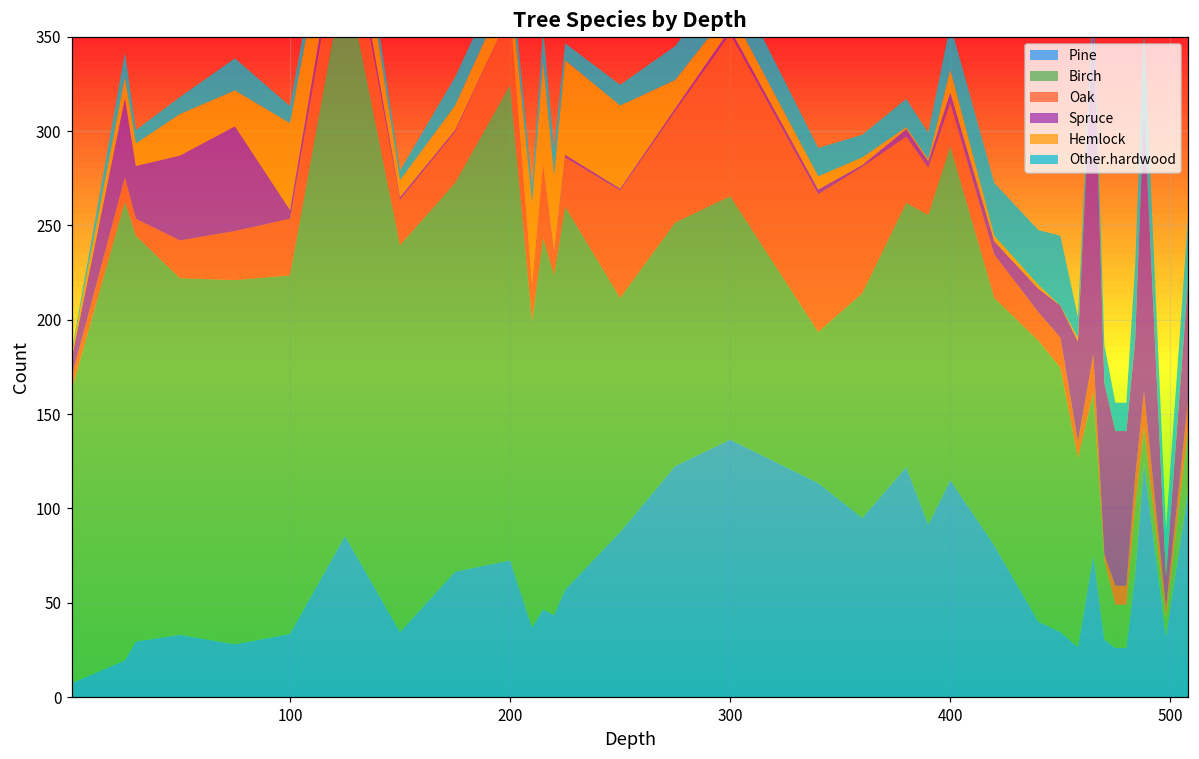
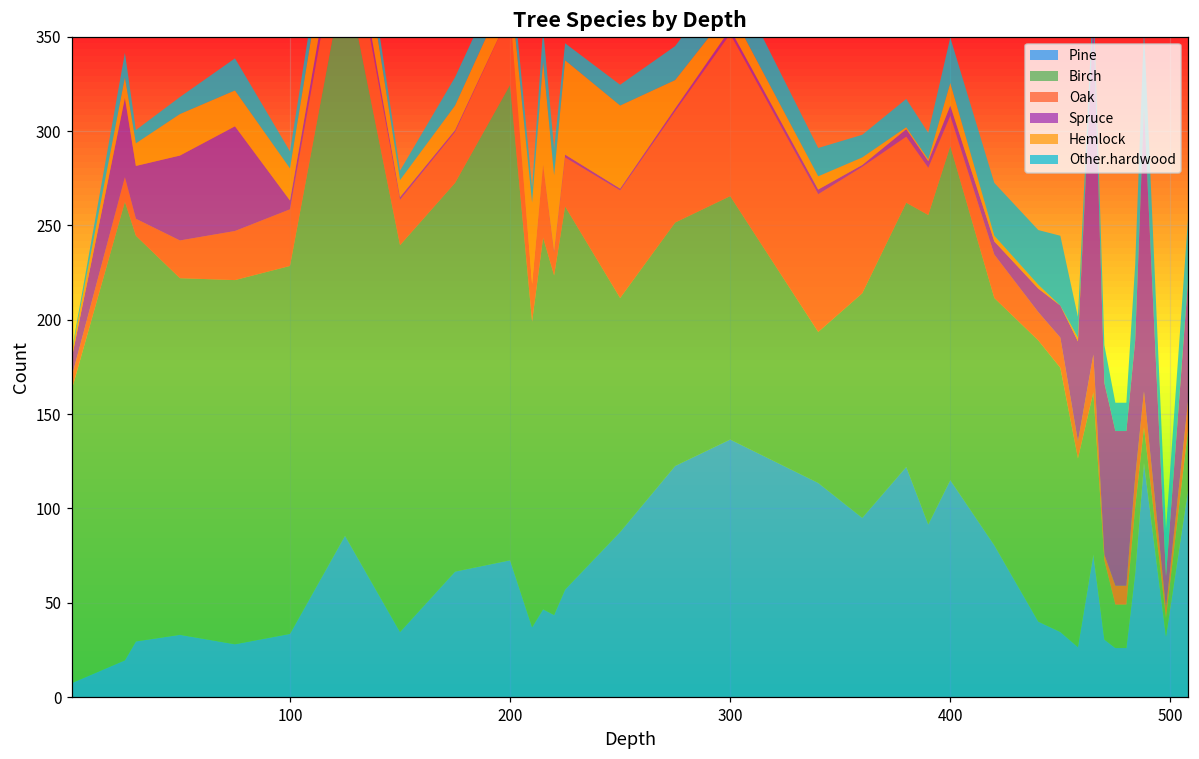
Birch, 100: 190 -> 195
Hemlock, 100: 46 -> 17
Oak, 400: 23 -> 16
